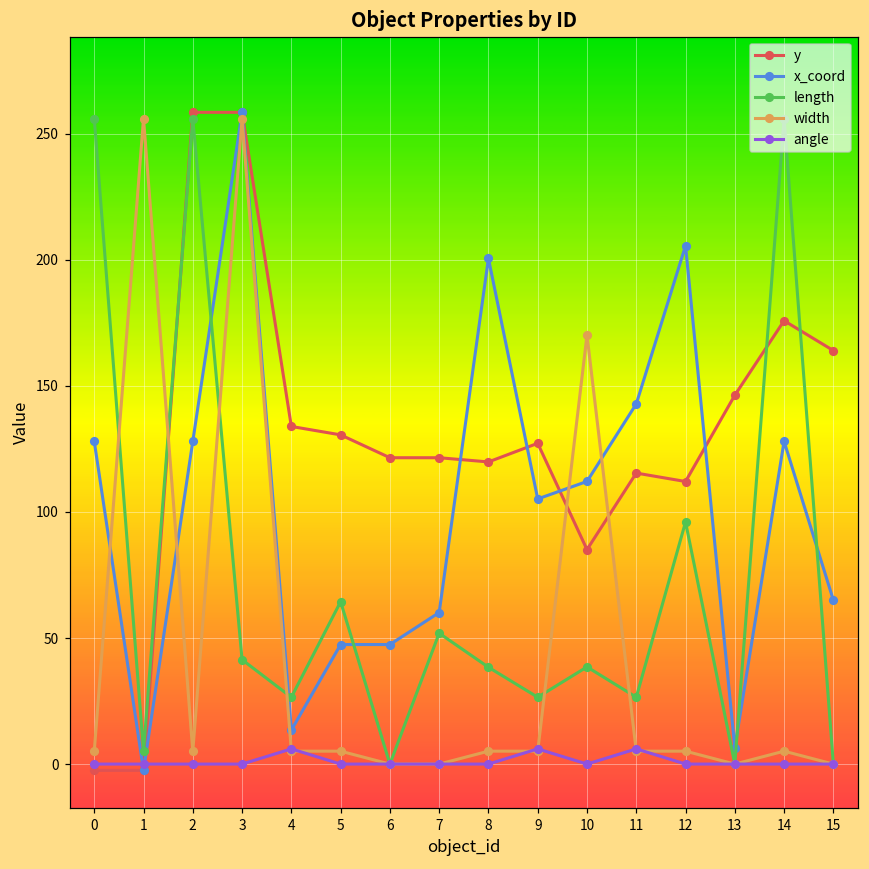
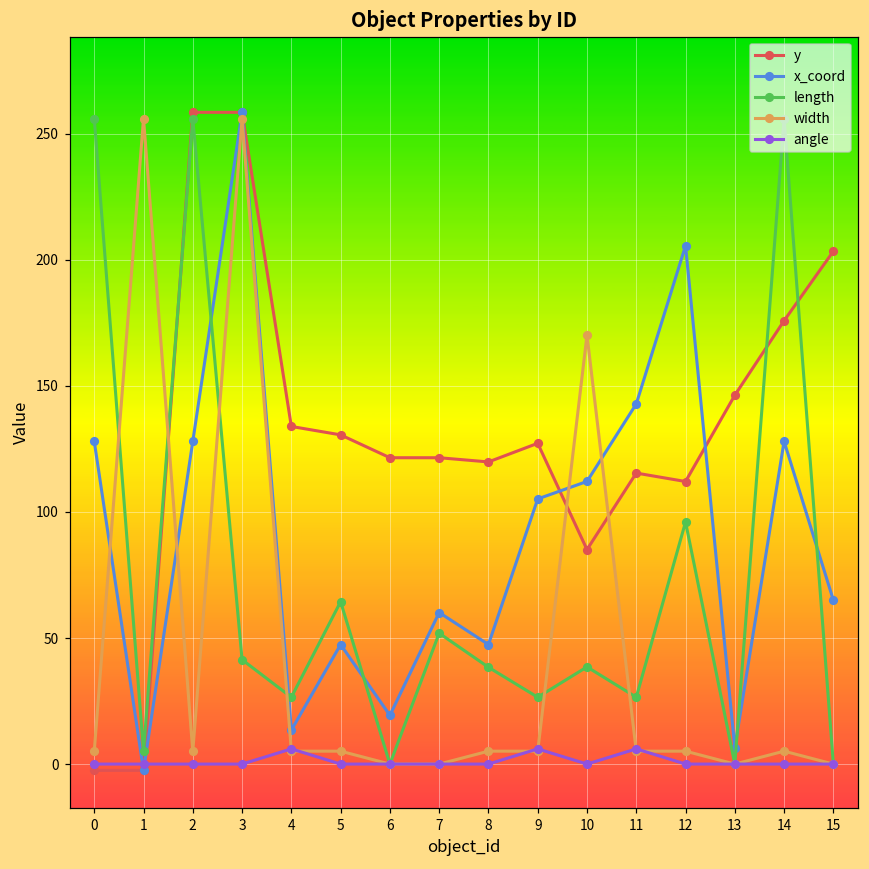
x_coord, 6: 47 -> 19
x_coord, 8: 201 -> 47
y, 15: 164 -> 203
